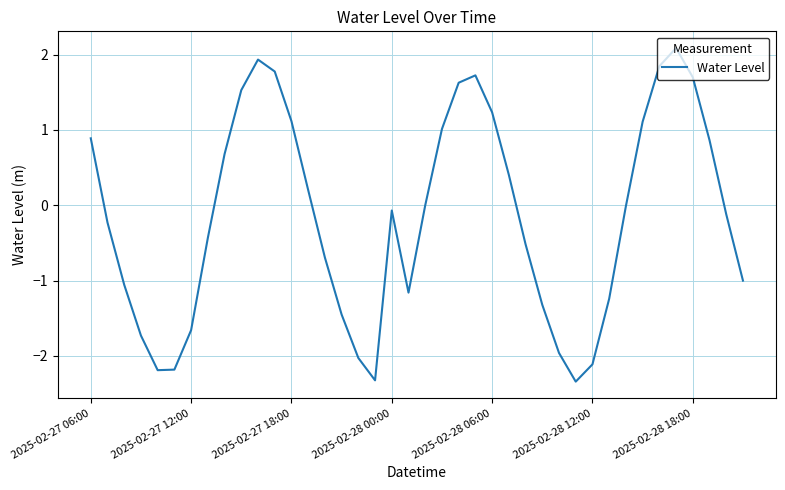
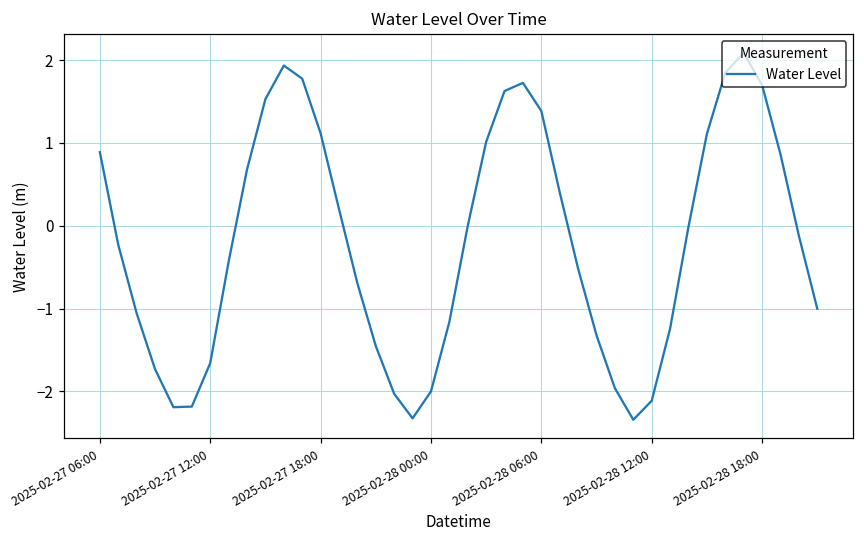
2025-02-28 00:00: -0.1 -> -2.0
2025-02-28 06:00: 1.2 -> 1.4
